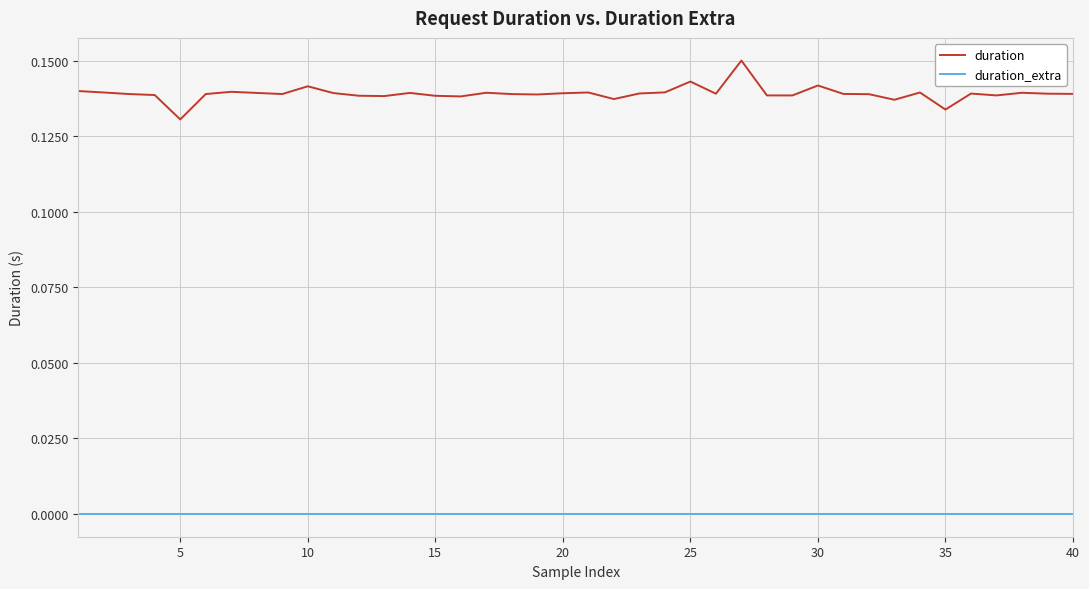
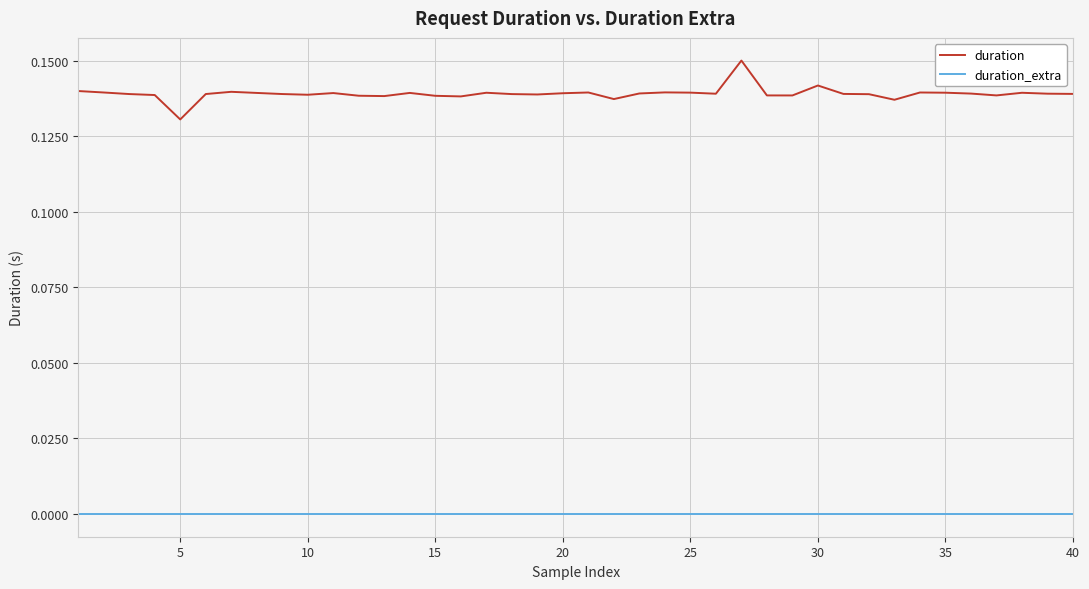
duration, 10: 0.142 -> 0.139
duration, 25: 0.143 -> 0.139
duration, 35: 0.134 -> 0.139
